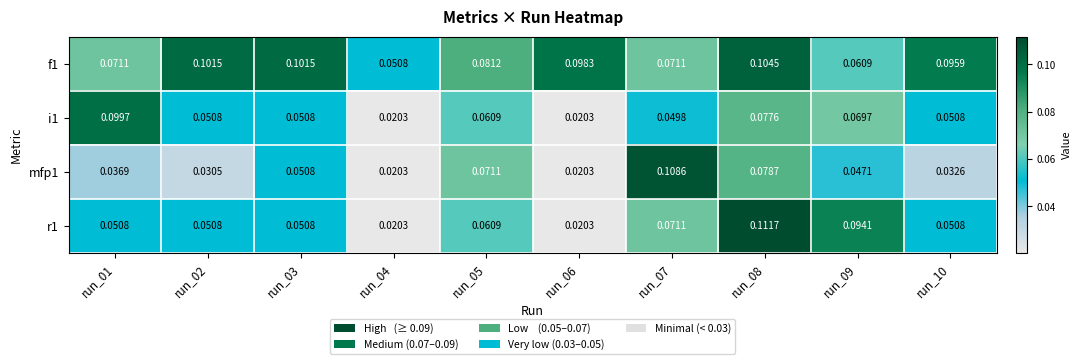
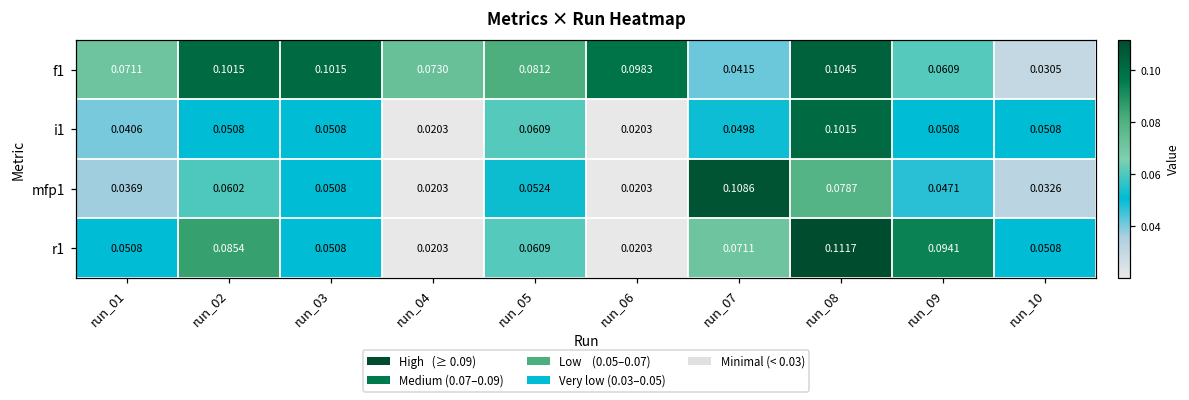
f1, run_04: 0.0508 -> 0.0730
f1, run_07: 0.0711 -> 0.0415
f1, run_10: 0.0959 -> 0.0305
i1, run_01: 0.0997 -> 0.0406
i1, run_08: 0.0776 -> 0.1015
i1, run_09: 0.0697 -> 0.0508
mfp1, run_02: 0.0305 -> 0.0602
mfp1, run_05: 0.0711 -> 0.0524
r1, run_02: 0.0508 -> 0.0854
